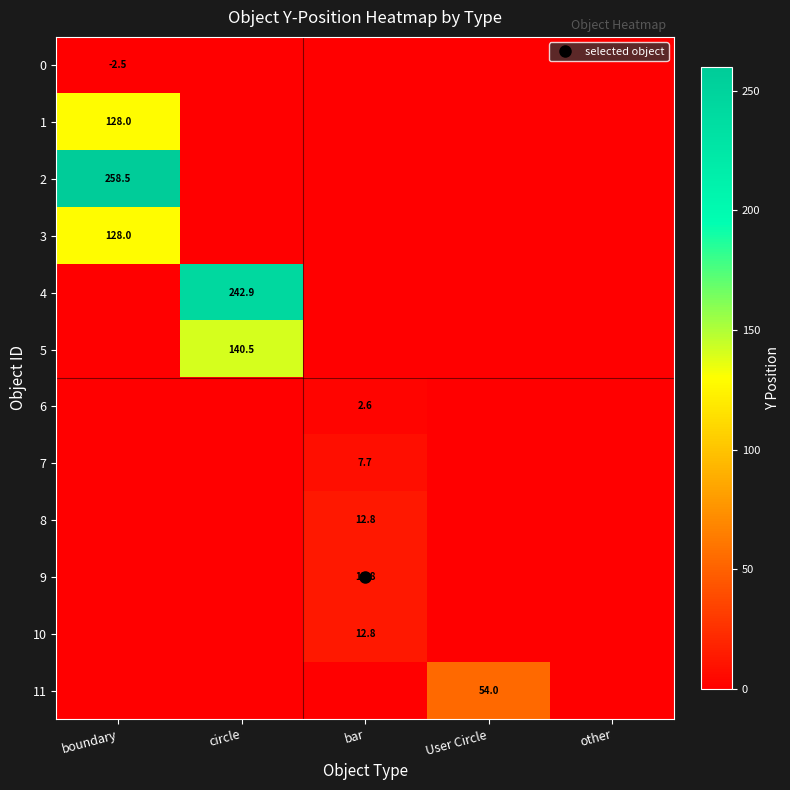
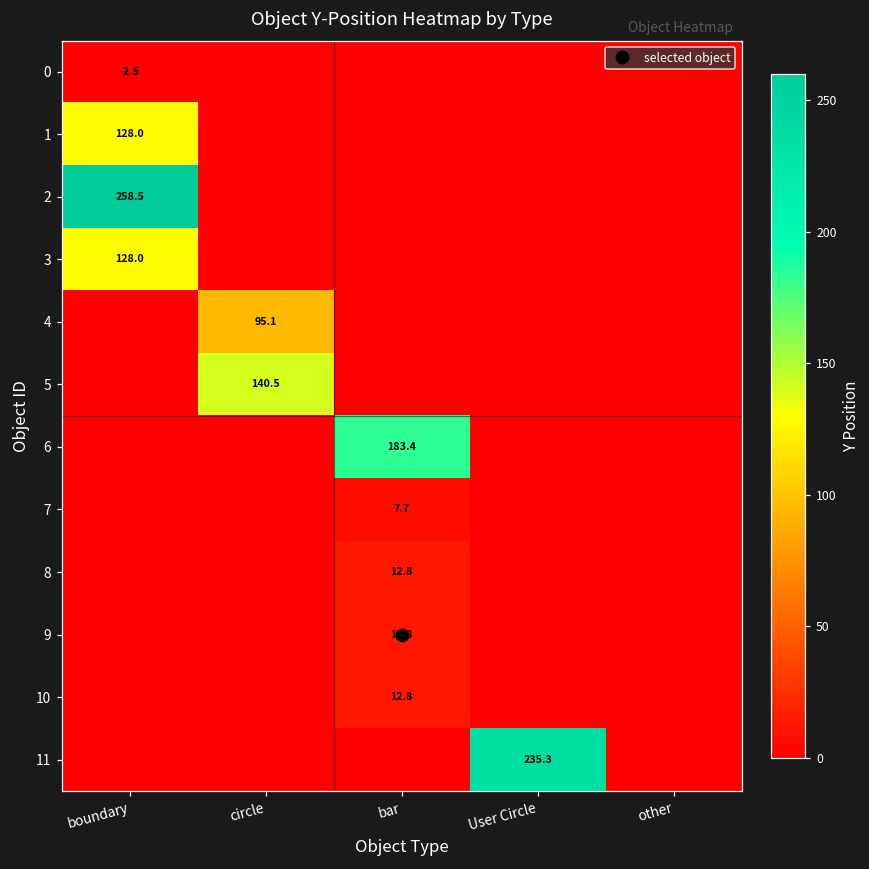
4, circle: 242.9 -> 95.1
6, bar: 2.6 -> 183.4
11, User Circle: 54.0 -> 235.3
